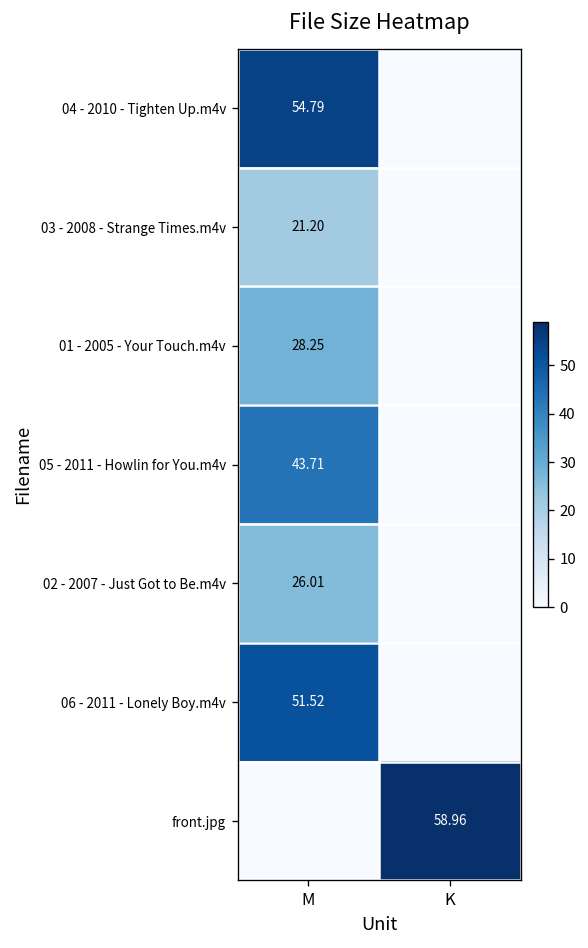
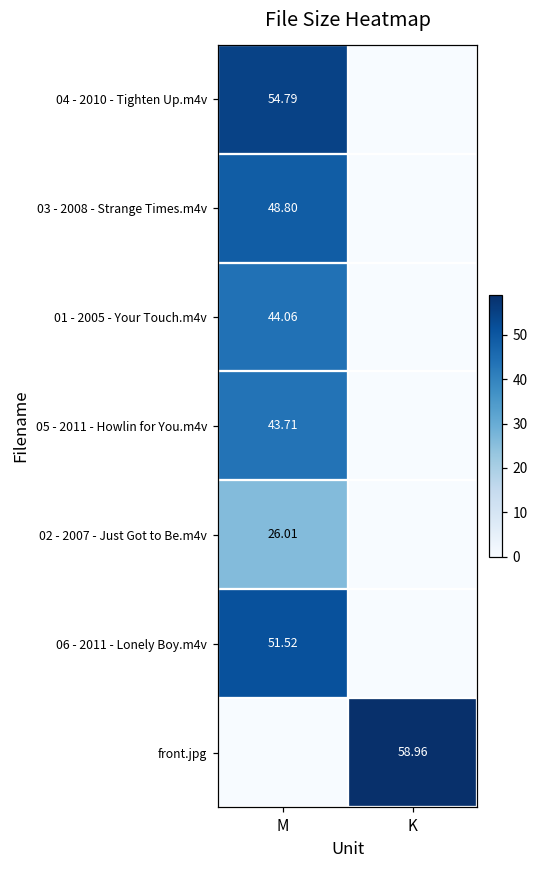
03 - 2008 - Strange Times.m4v, M: 21.20 -> 48.80
01 - 2005 - Your Touch.m4v, M: 28.25 -> 44.06
